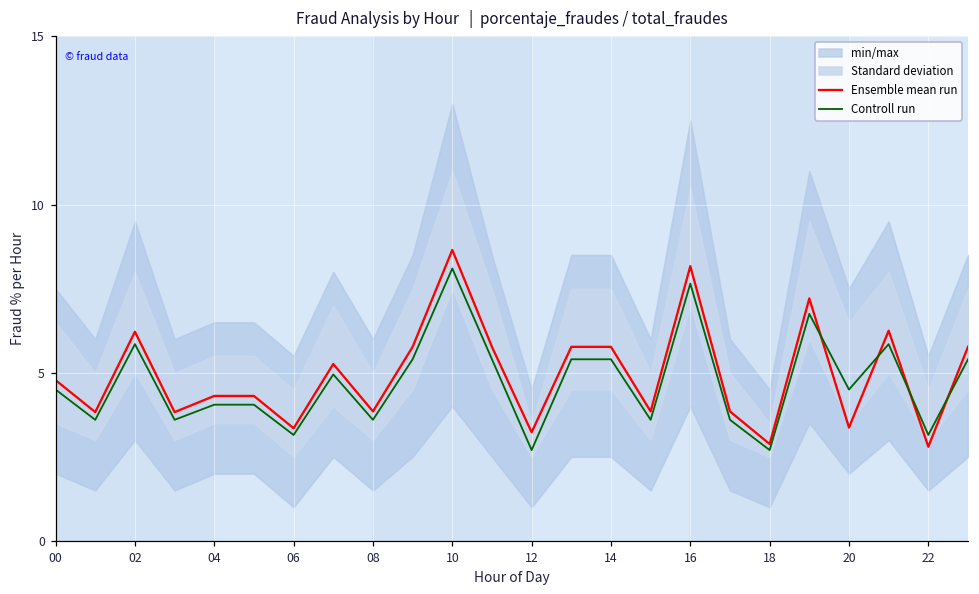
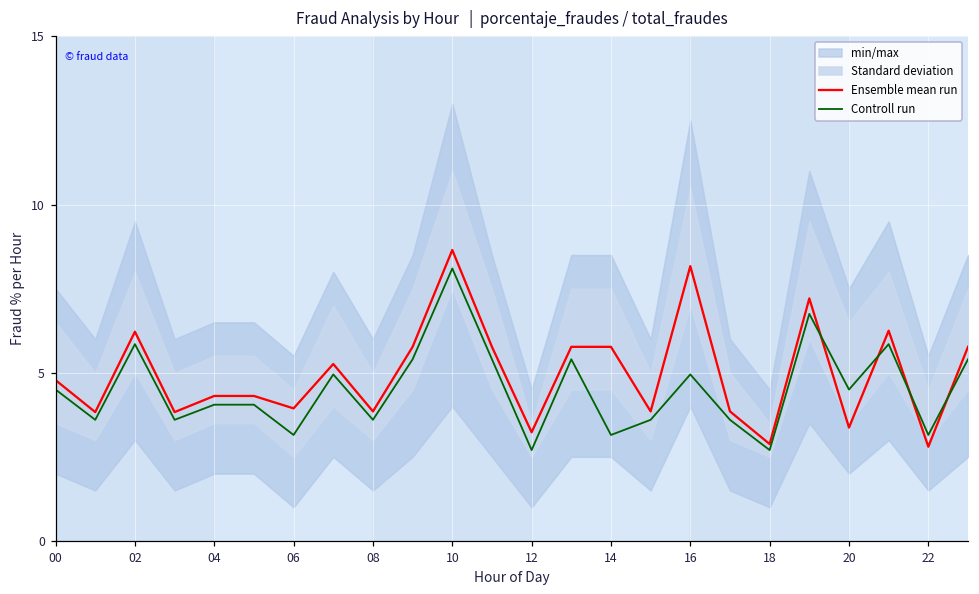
Ensemble mean run, 06: 3.4 -> 3.9
Controll run, 14: 5.4 -> 3.2
Controll run, 16: 7.7 -> 5.0
